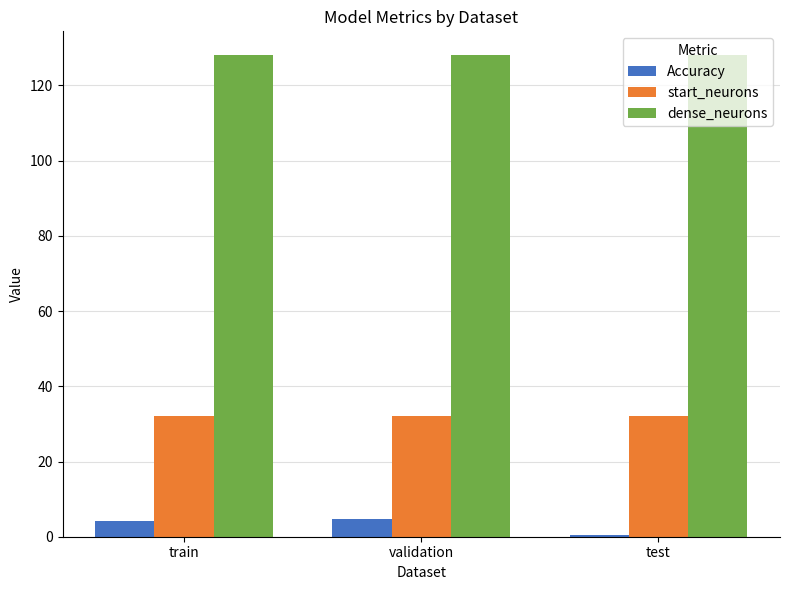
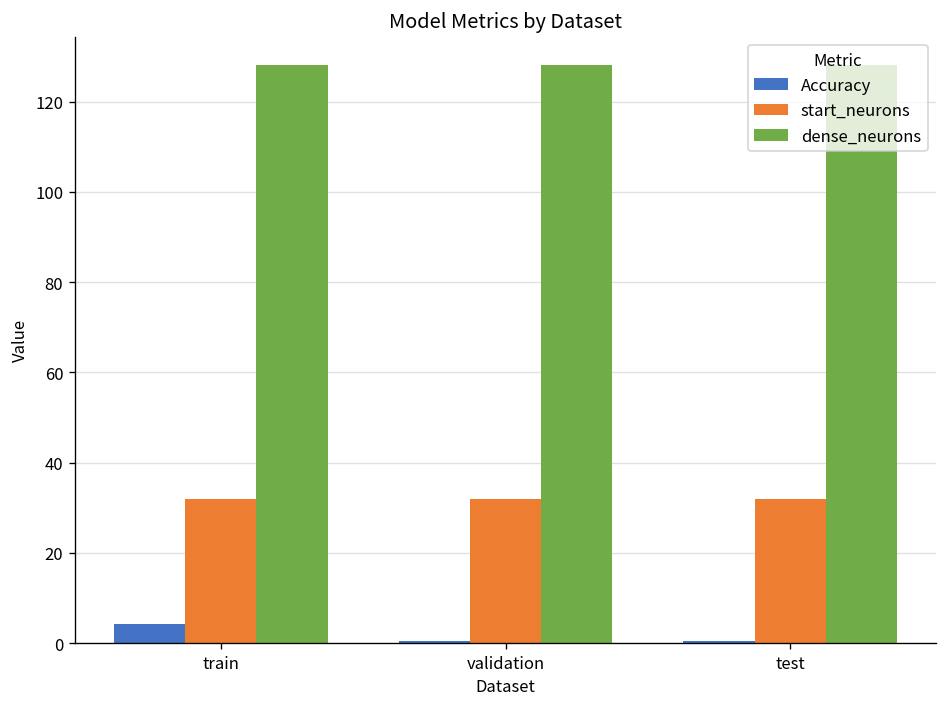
Accuracy, validation: 5 -> 1
